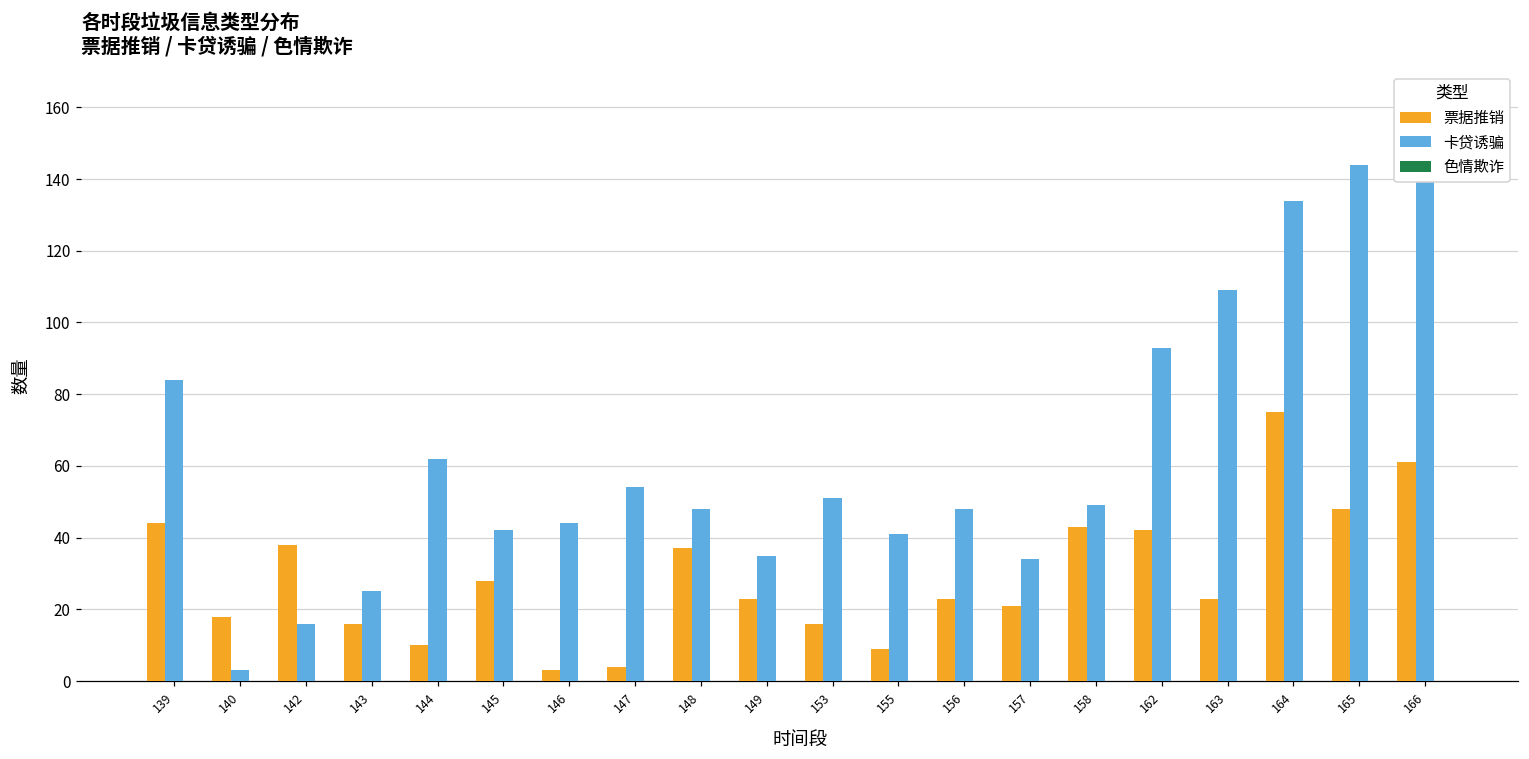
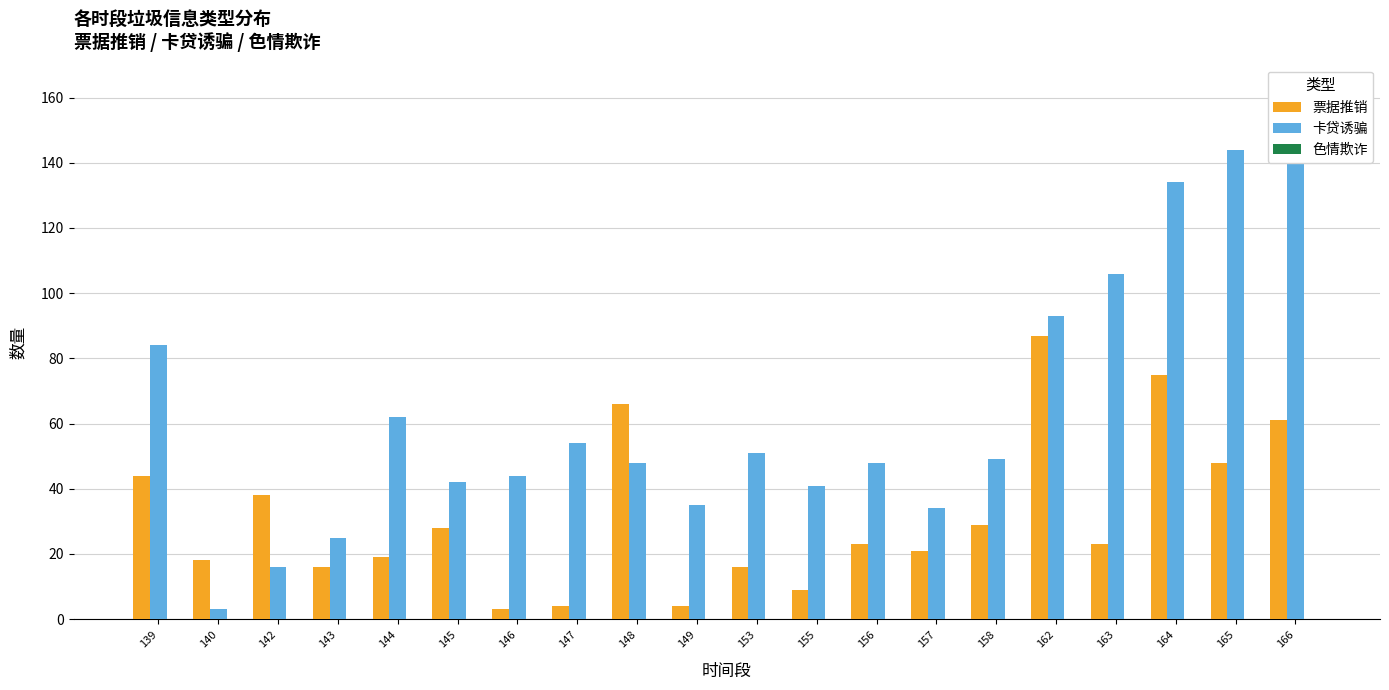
票据推销, 144: 10 -> 19
票据推销, 148: 37 -> 66
票据推销, 149: 23 -> 4
票据推销, 158: 43 -> 29
票据推销, 162: 42 -> 87
卡贷诱骗, 163: 109 -> 106
